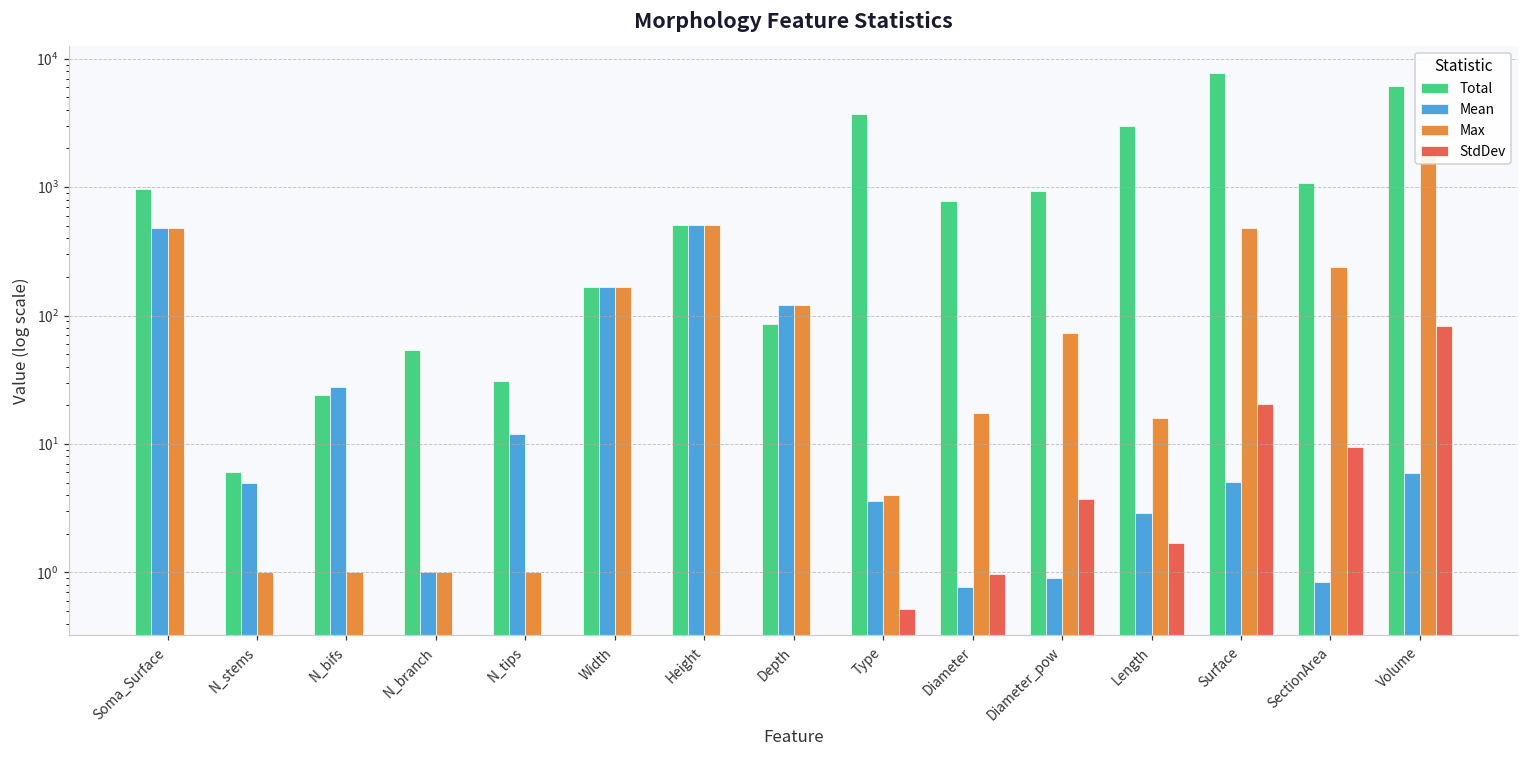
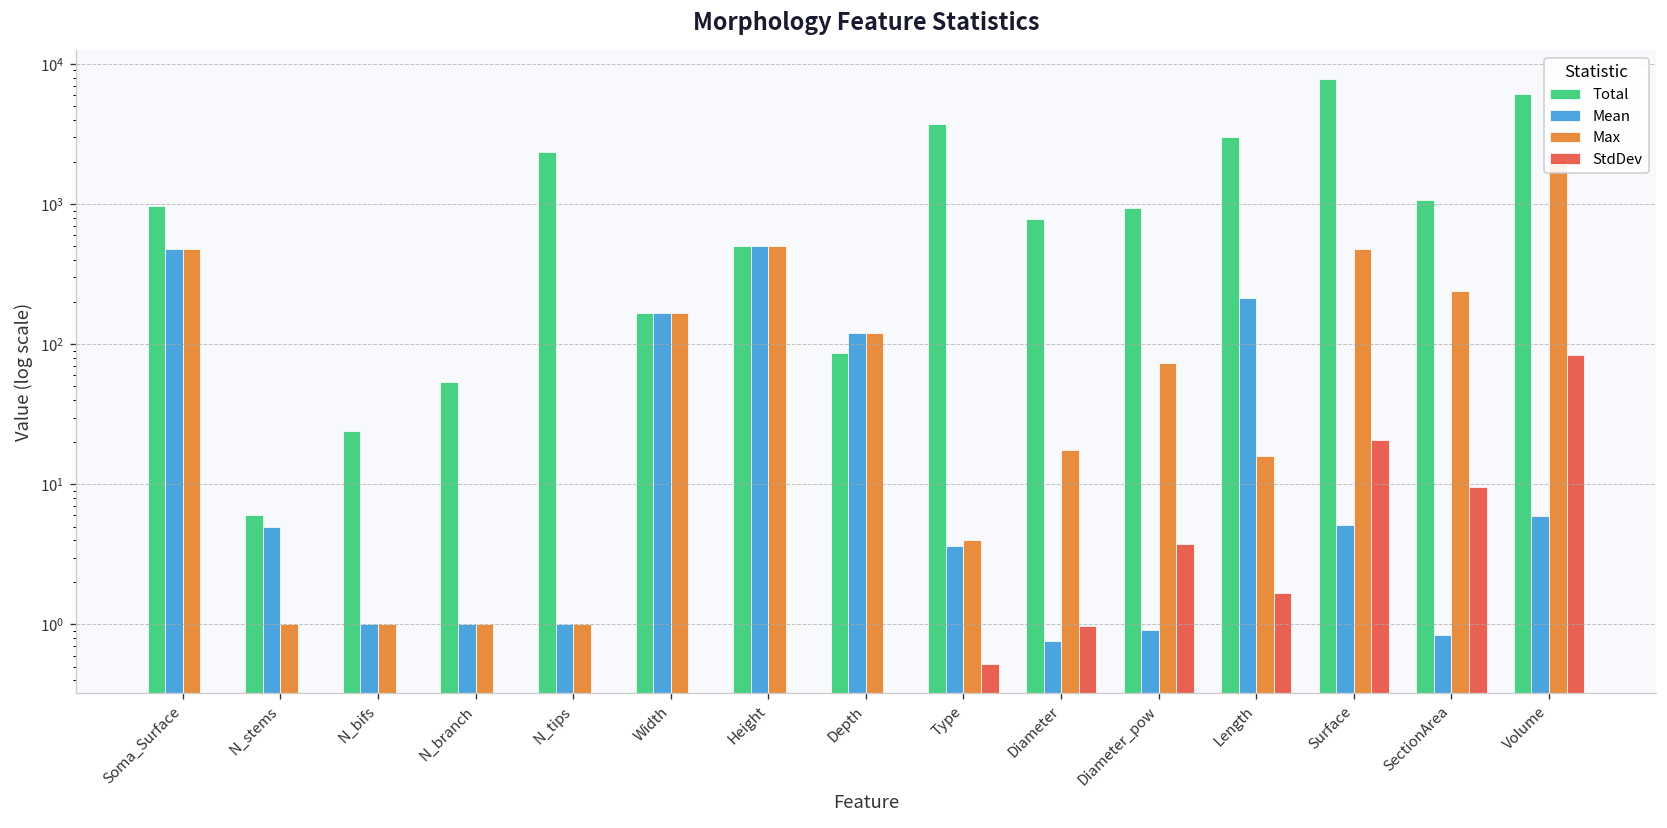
Mean, N_bifs: 28 -> 1
Total, N_tips: 31 -> 2300
Mean, N_tips: 12 -> 1
Mean, Length: 2.9 -> 210
